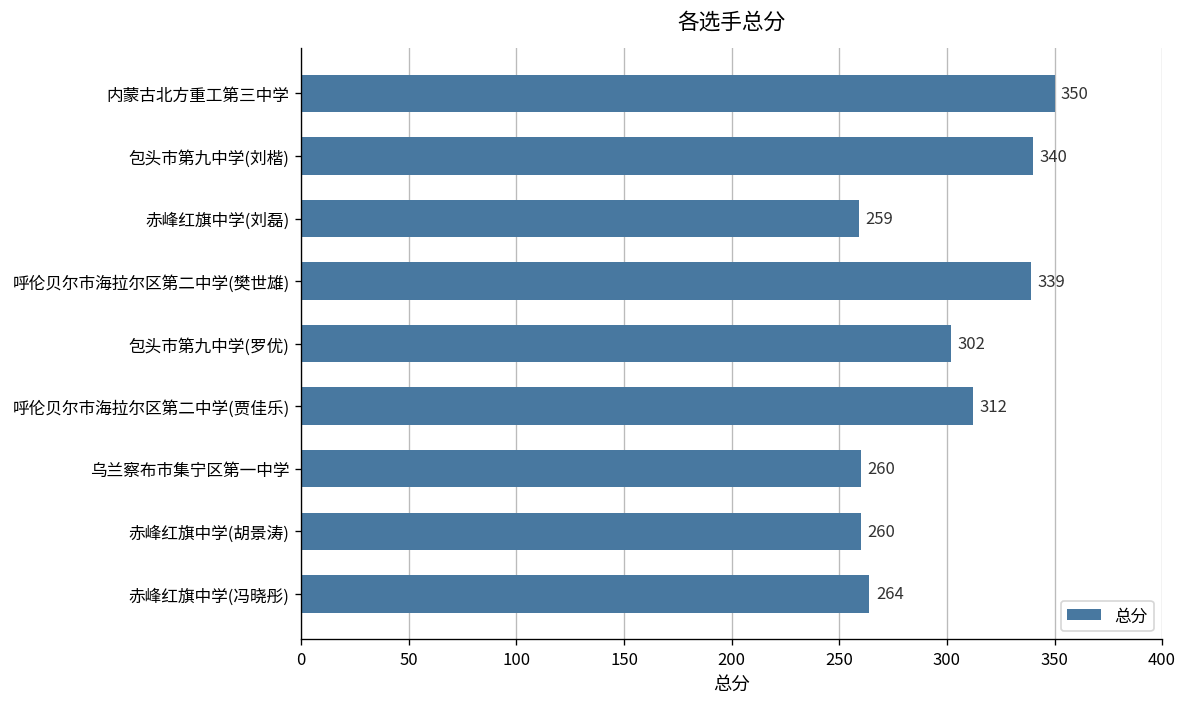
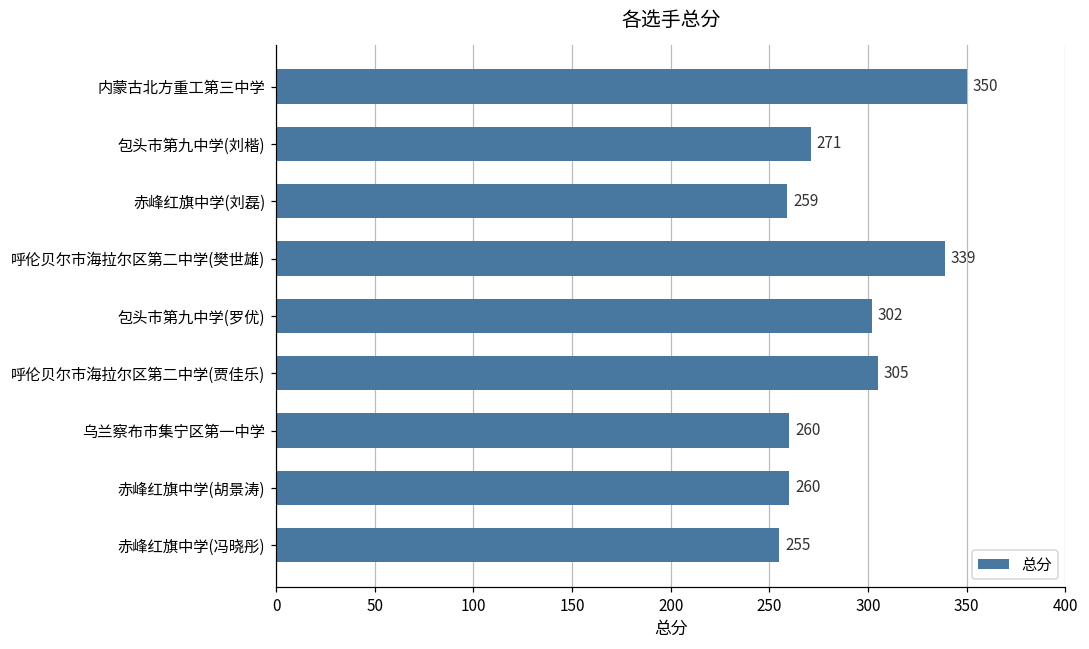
包头市第九中学(刘楷): 340 -> 271
呼伦贝尔市海拉尔区第二中学(贾佳乐): 312 -> 305
赤峰红旗中学(冯晓彤): 264 -> 255
